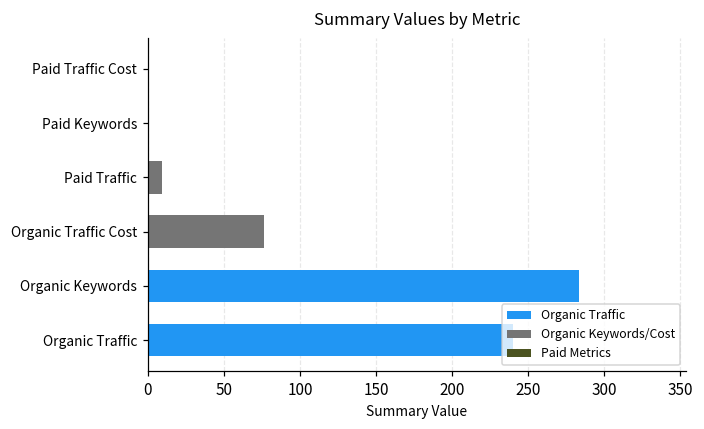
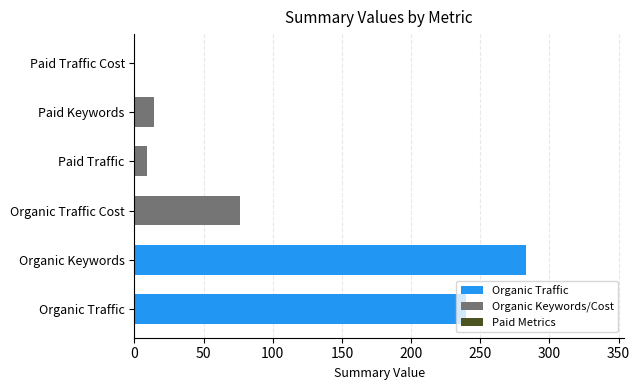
Paid Keywords: 0 -> 14
